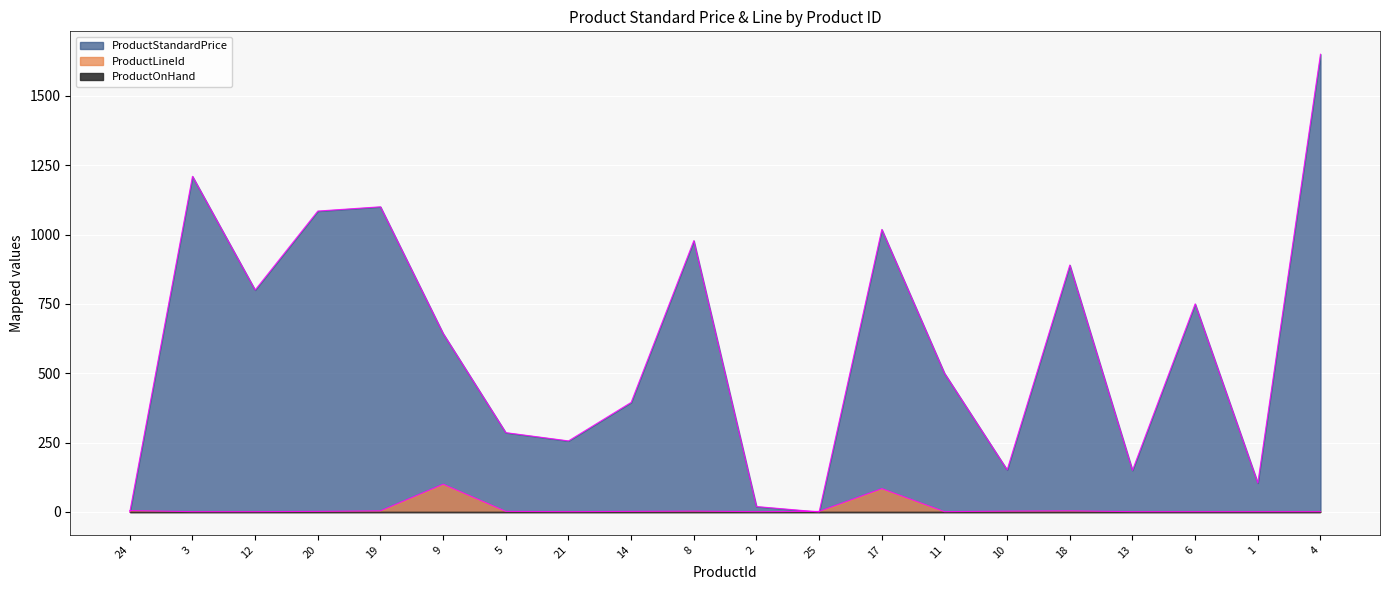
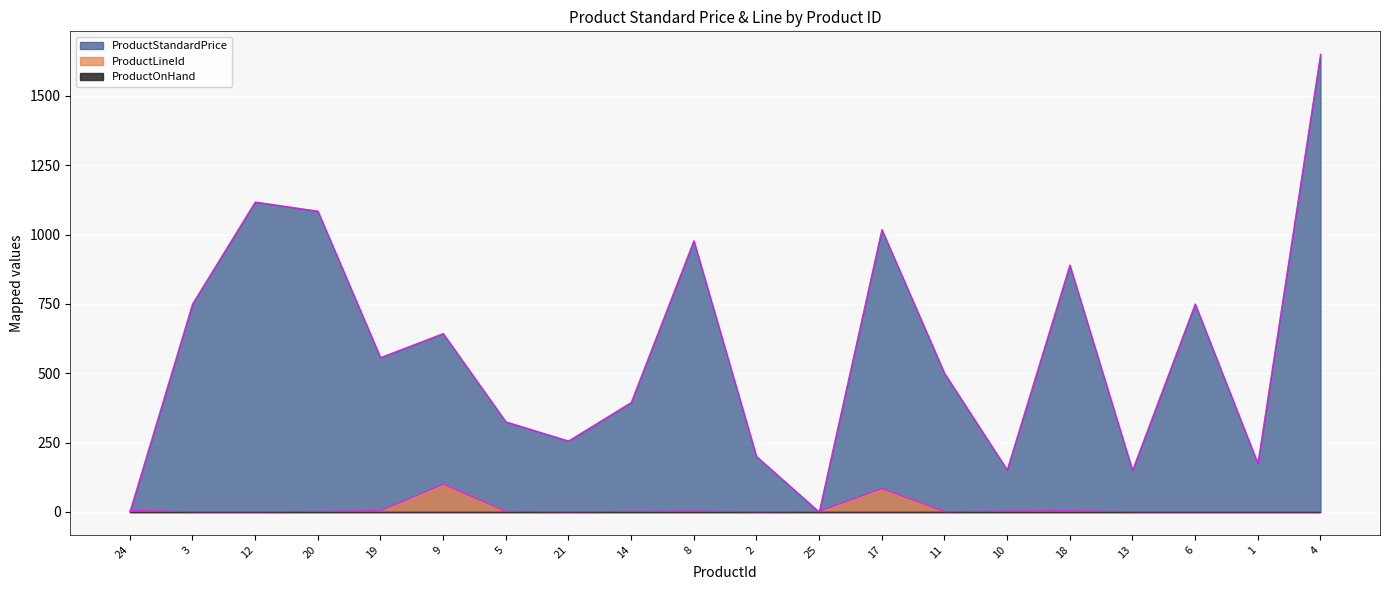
ProductStandardPrice, 3: 1210 -> 750
ProductStandardPrice, 12: 800 -> 1120
ProductStandardPrice, 19: 1100 -> 560
ProductStandardPrice, 5: 290 -> 330
ProductStandardPrice, 2: 20 -> 200
ProductStandardPrice, 1: 100 -> 180
